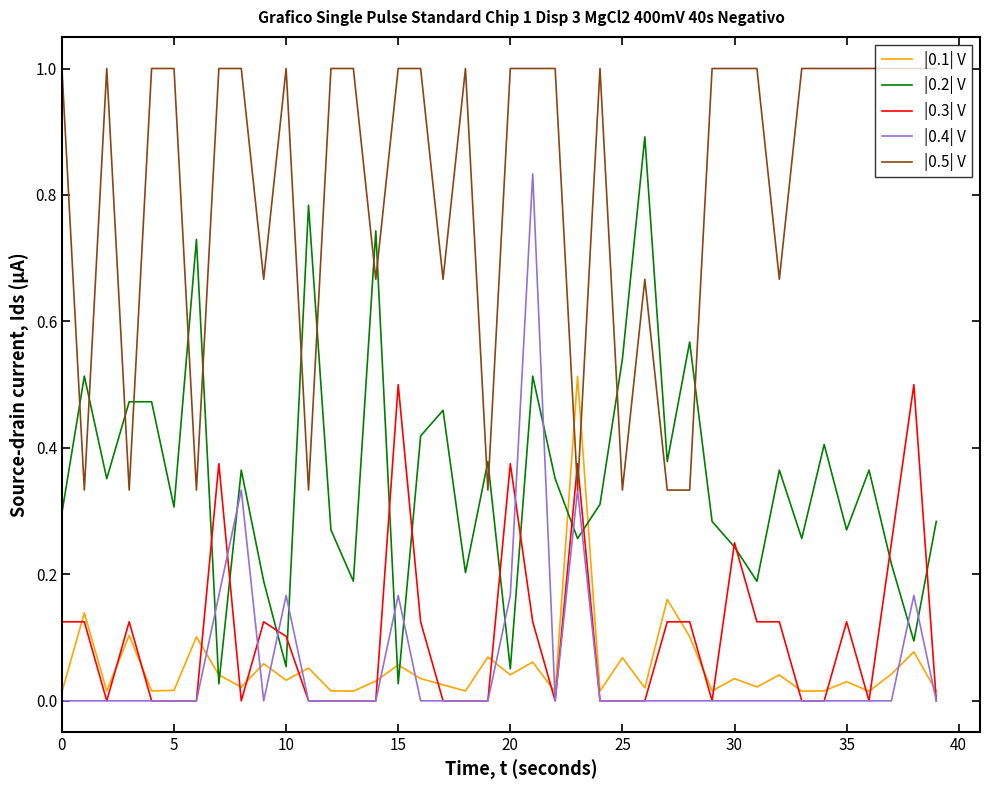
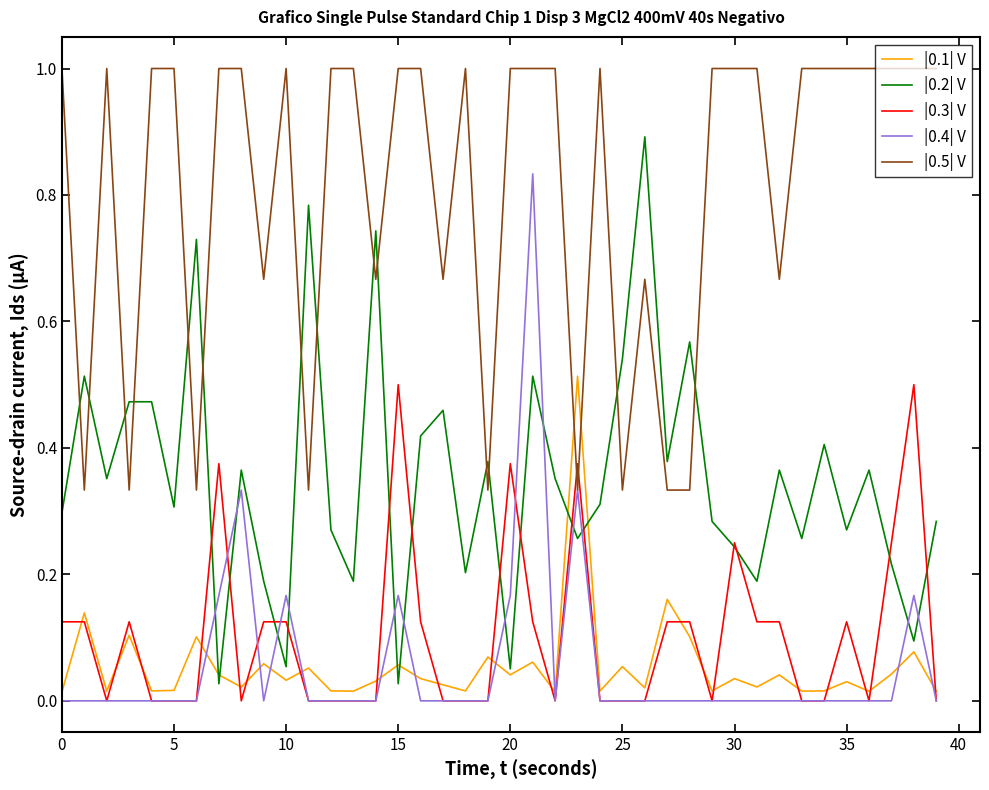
|0.3| V, 10: 0.10 -> 0.13
|0.1| V, 25: 0.07 -> 0.05
